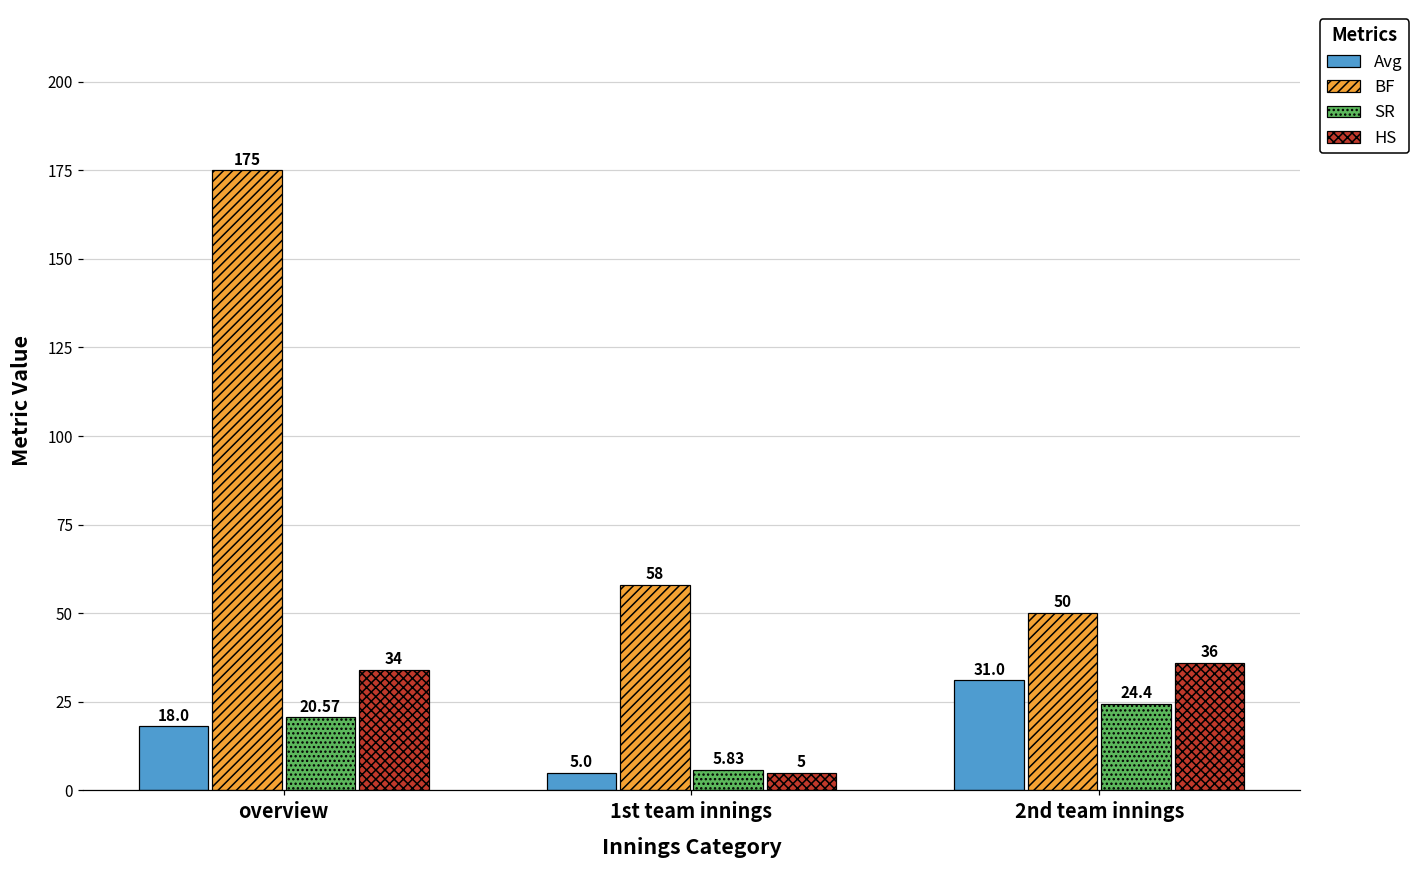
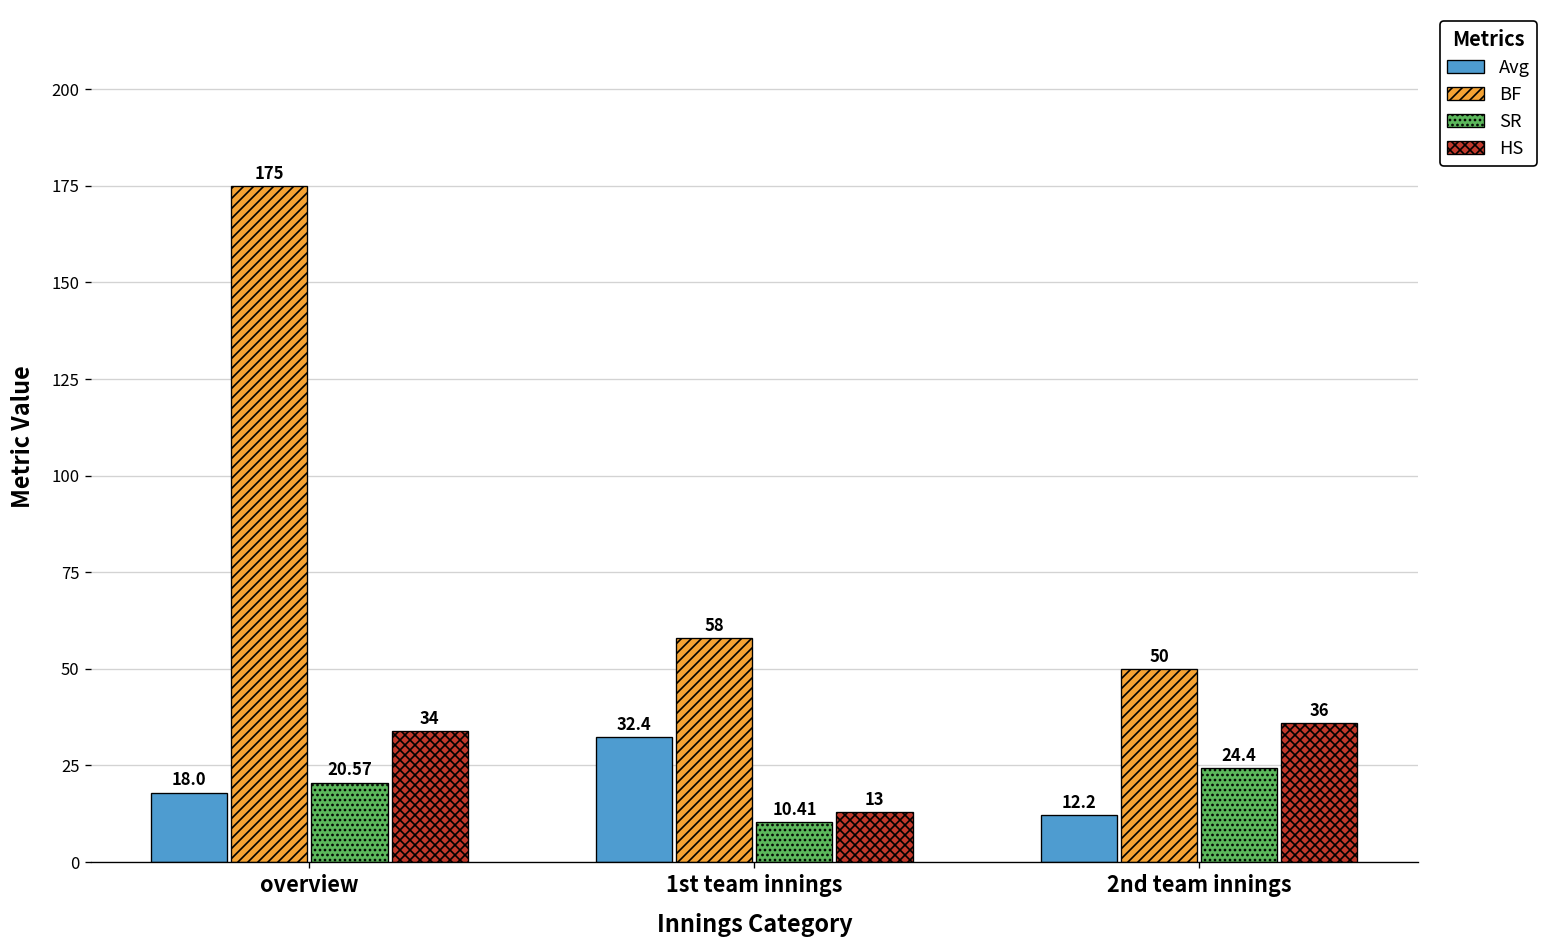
Avg, 1st team innings: 5.0 -> 32.4
SR, 1st team innings: 5.83 -> 10.41
HS, 1st team innings: 5 -> 13
Avg, 2nd team innings: 31.0 -> 12.2
